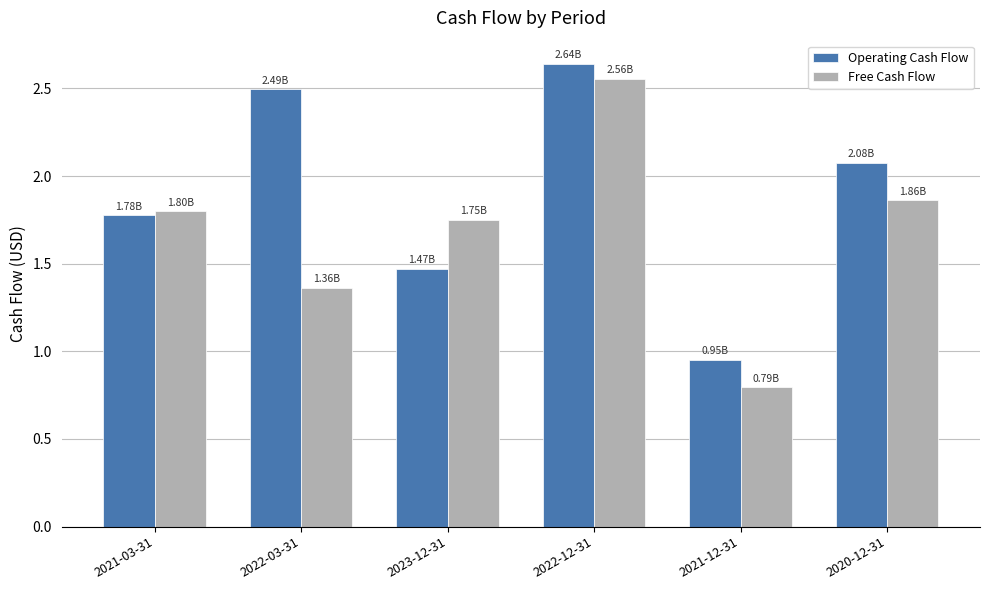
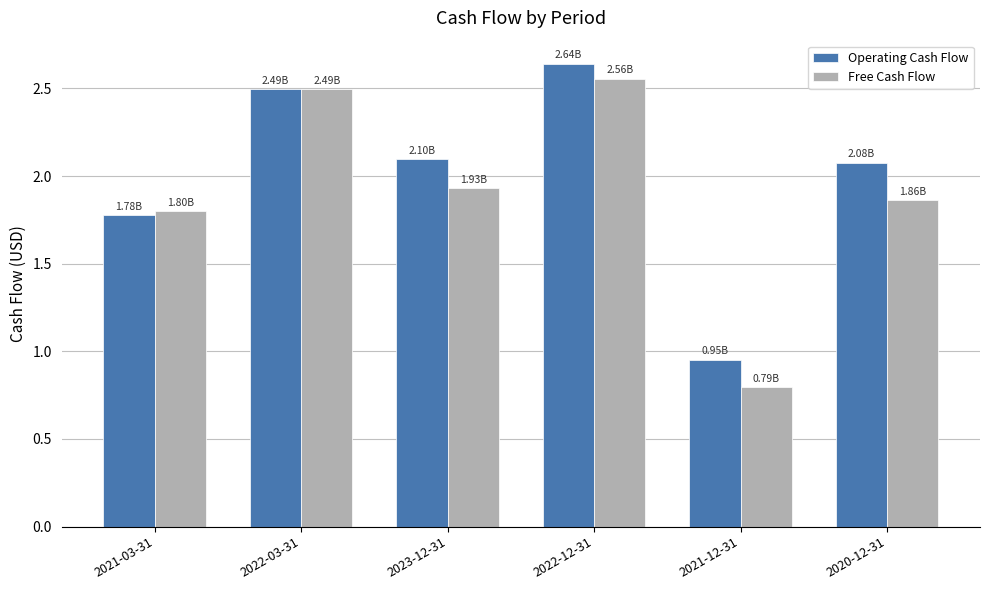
Free Cash Flow, 2022-03-31: 1.36B -> 2.49B
Operating Cash Flow, 2023-12-31: 1.47B -> 2.10B
Free Cash Flow, 2023-12-31: 1.75B -> 1.93B
